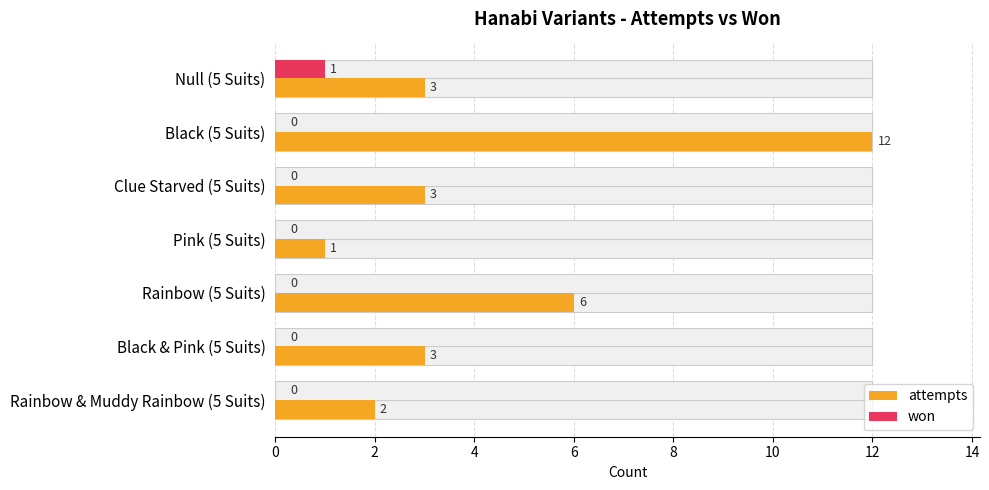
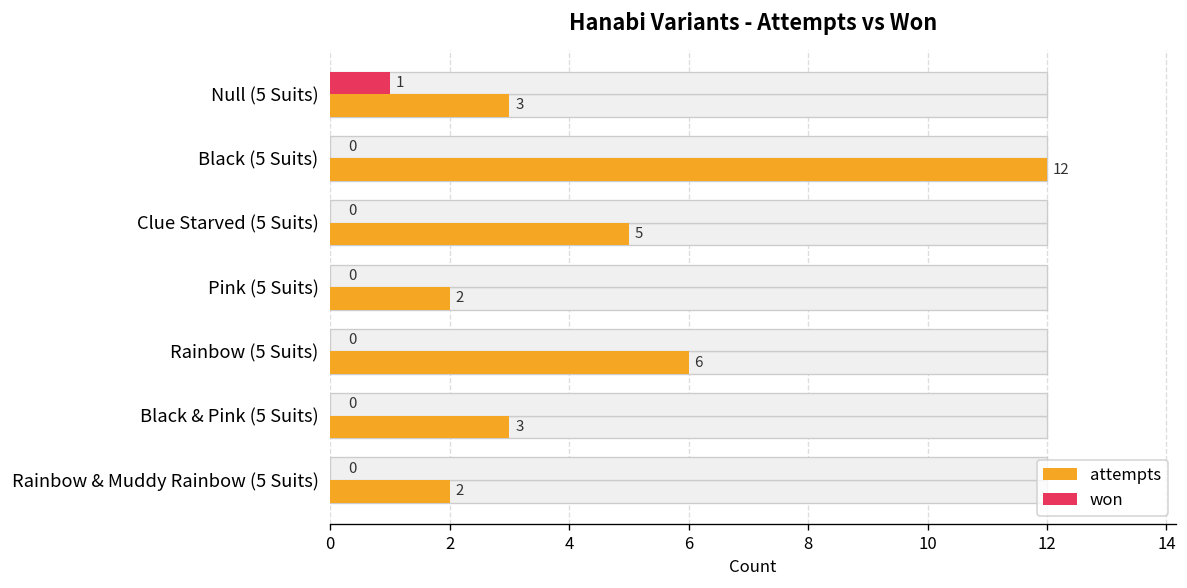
attempts, Clue Starved (5 Suits): 3 -> 5
attempts, Pink (5 Suits): 1 -> 2
